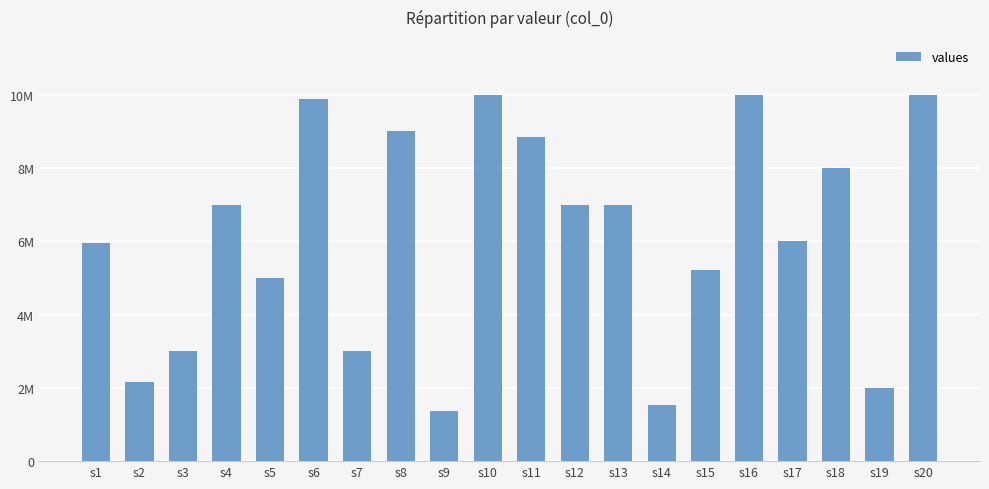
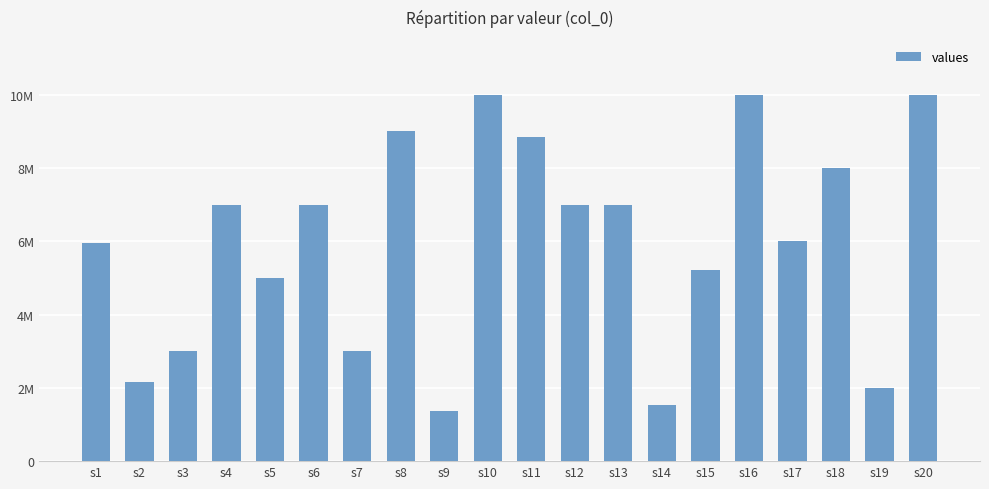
s6: 9900000 -> 7000000
